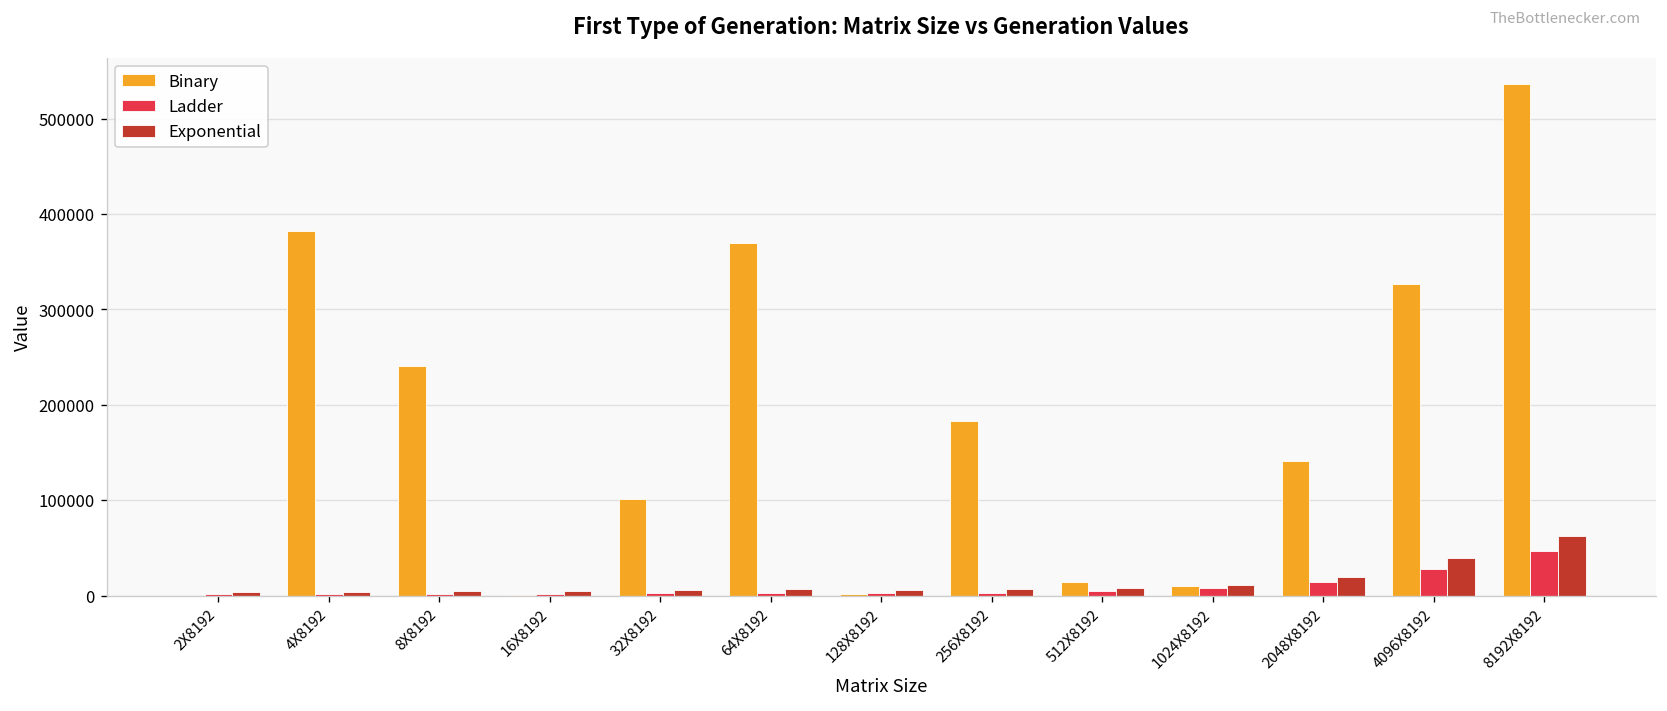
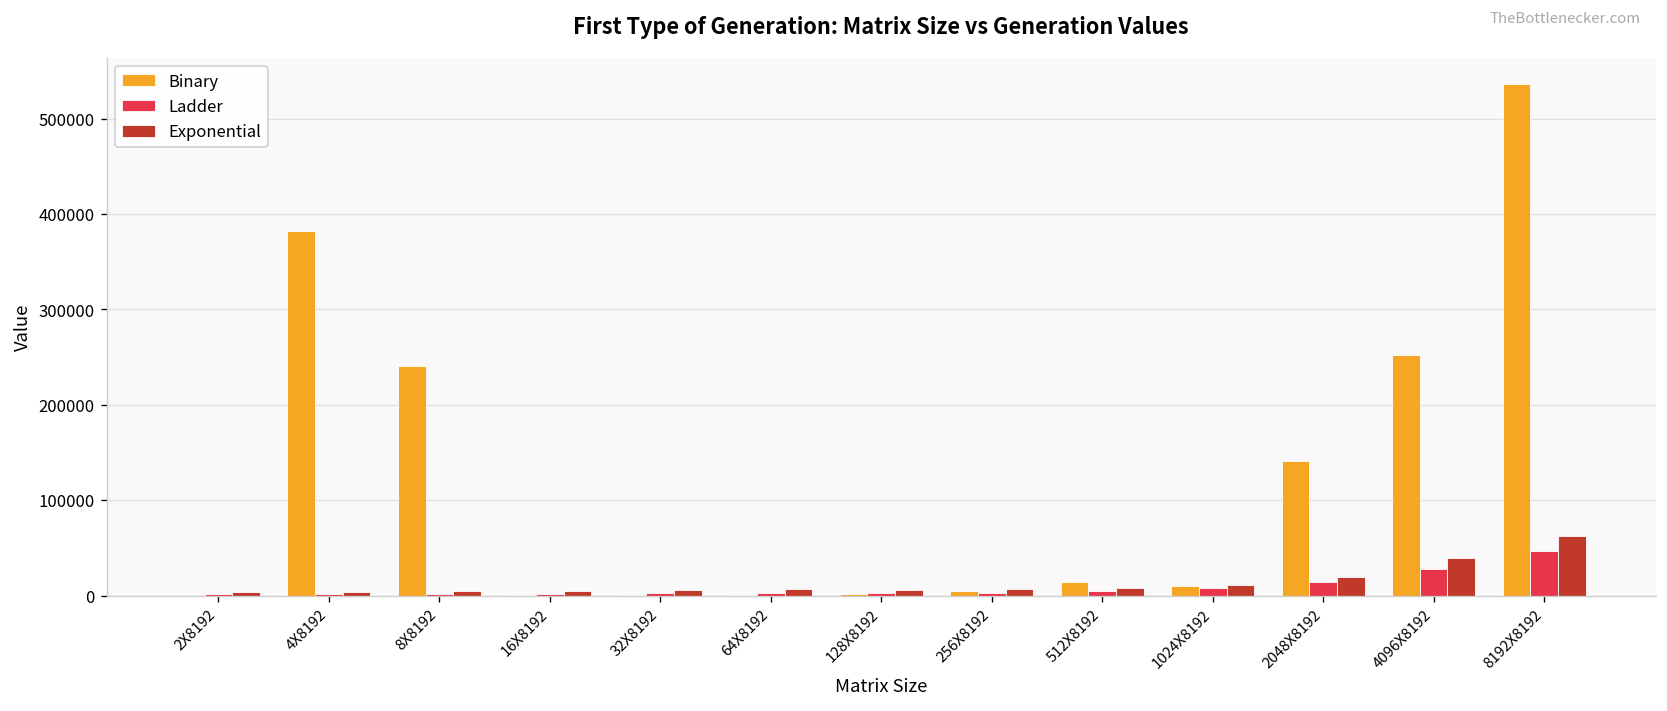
Binary, 32X8192: 100000 -> 0
Binary, 64X8192: 370000 -> 0
Binary, 256X8192: 180000 -> 0
Binary, 4096X8192: 330000 -> 250000
